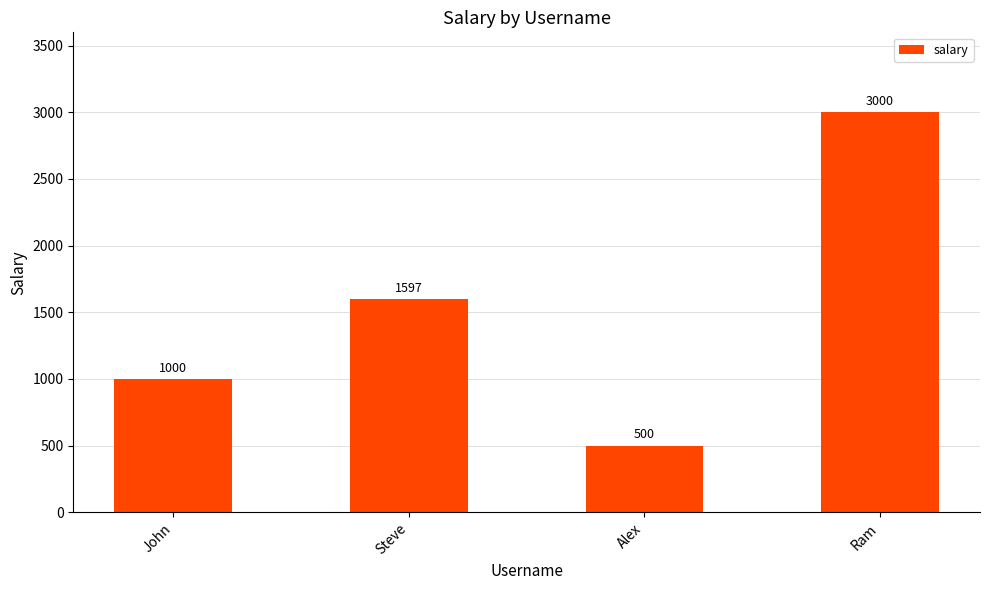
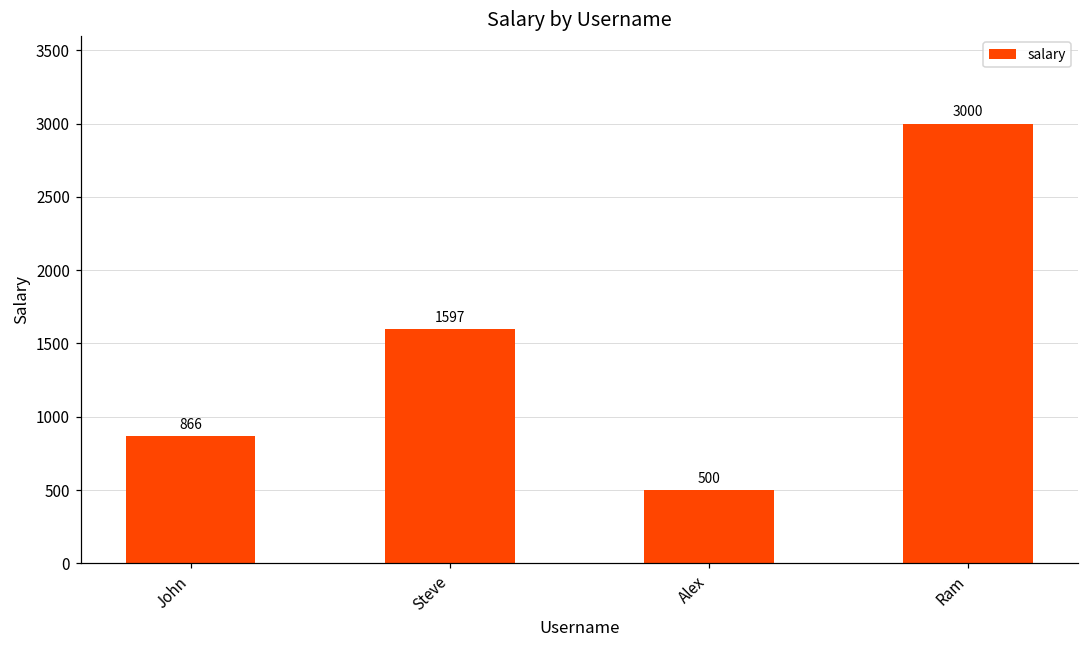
John: 1000 -> 866
